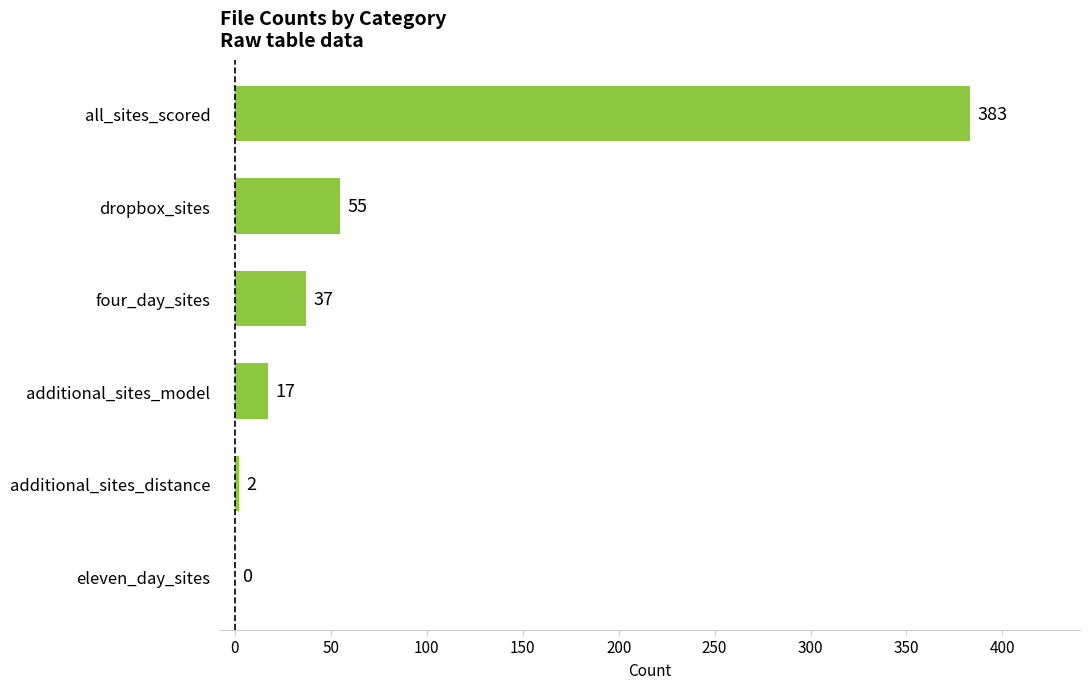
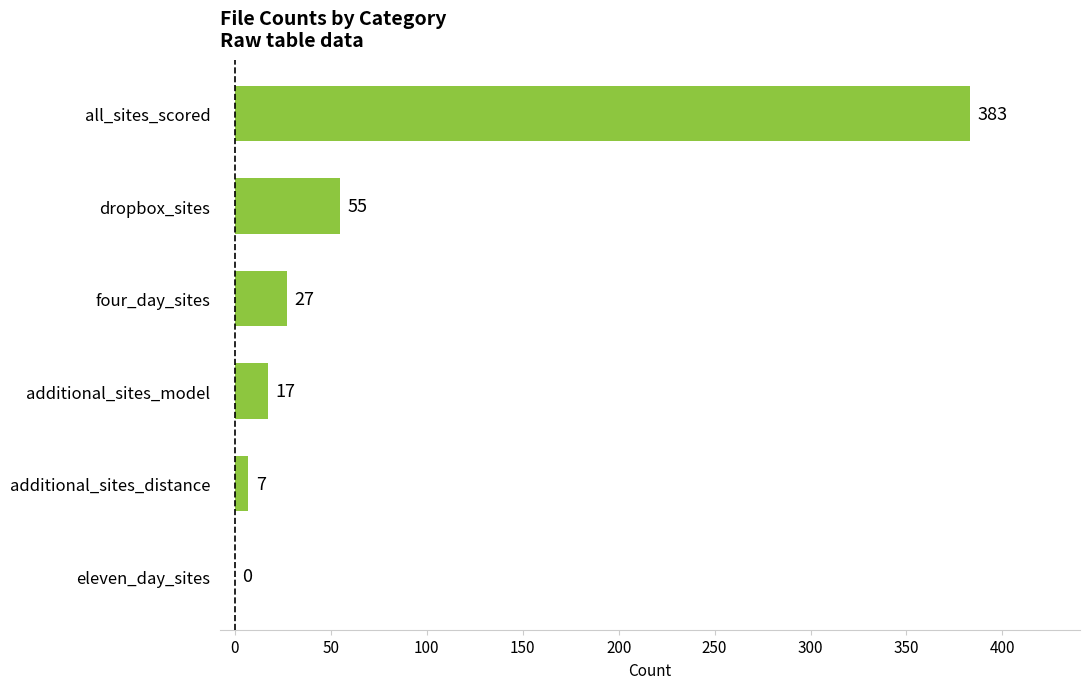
four_day_sites: 37 -> 27
additional_sites_distance: 2 -> 7
